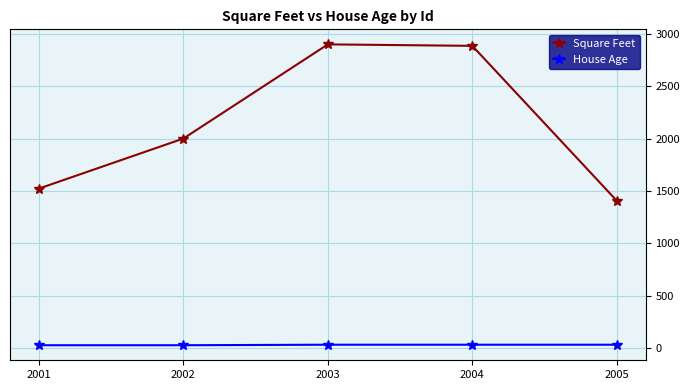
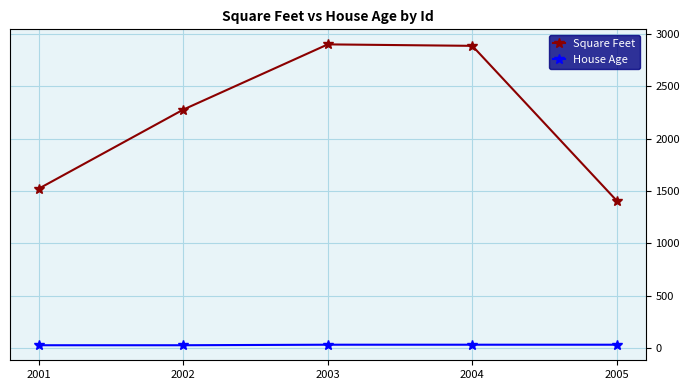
Square Feet, 2002: 2000 -> 2280
